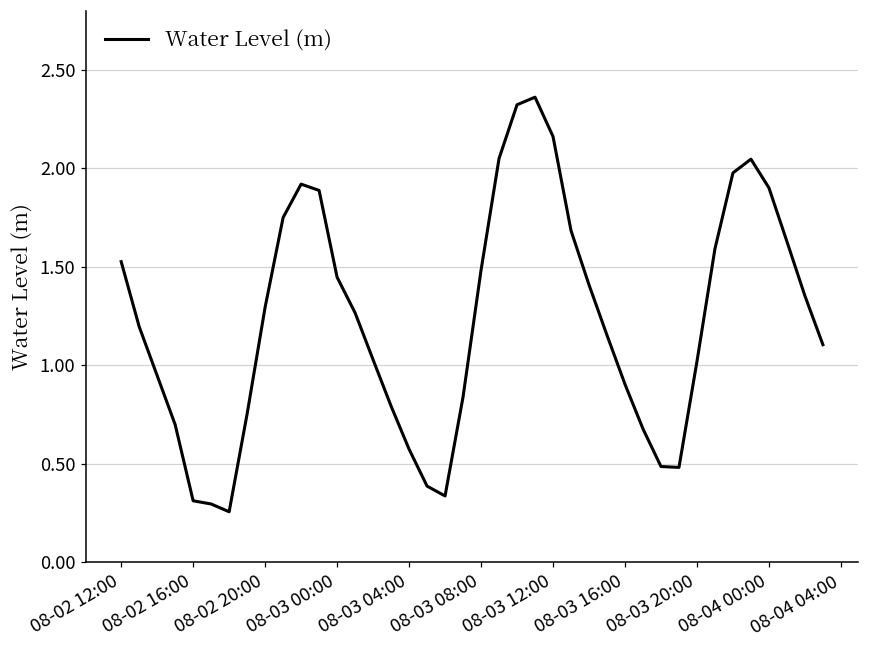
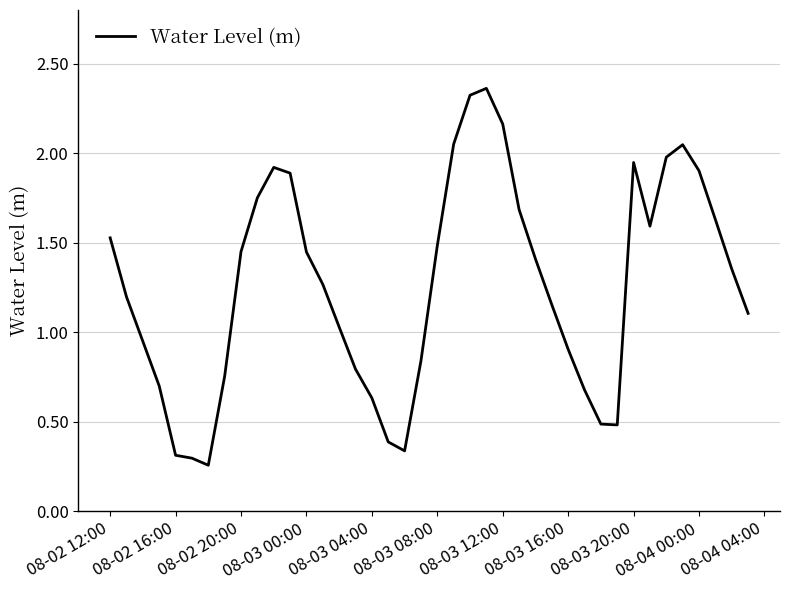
08-02 20:00: 1.30 -> 1.45
08-03 04:00: 0.57 -> 0.63
08-03 20:00: 1.02 -> 1.95
